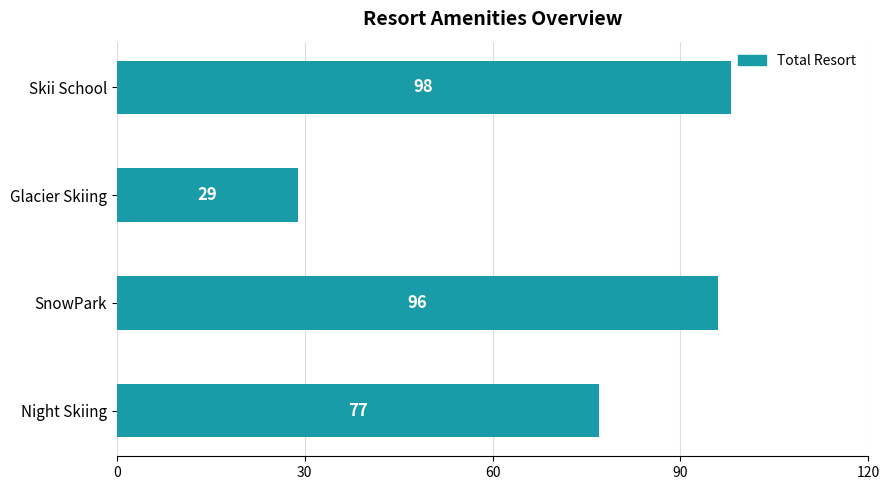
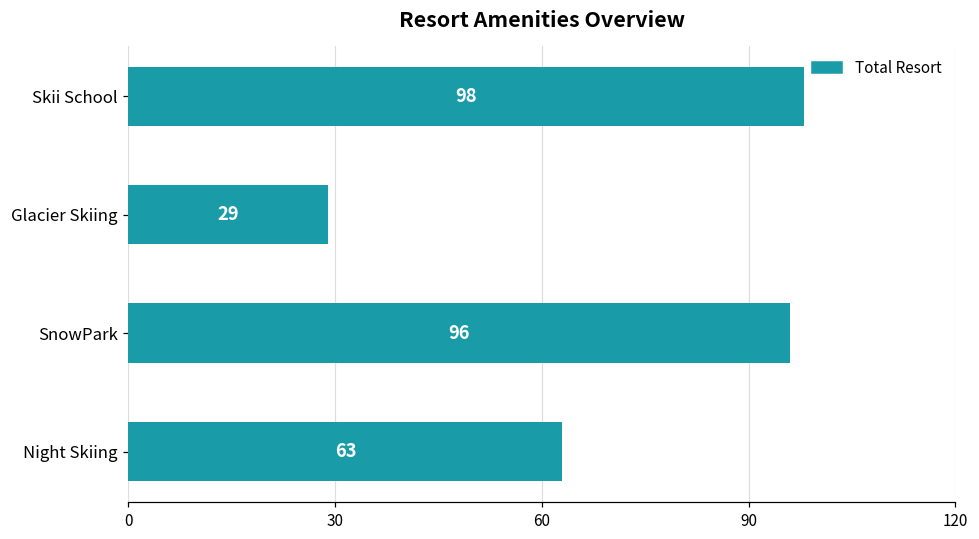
Night Skiing: 77 -> 63
